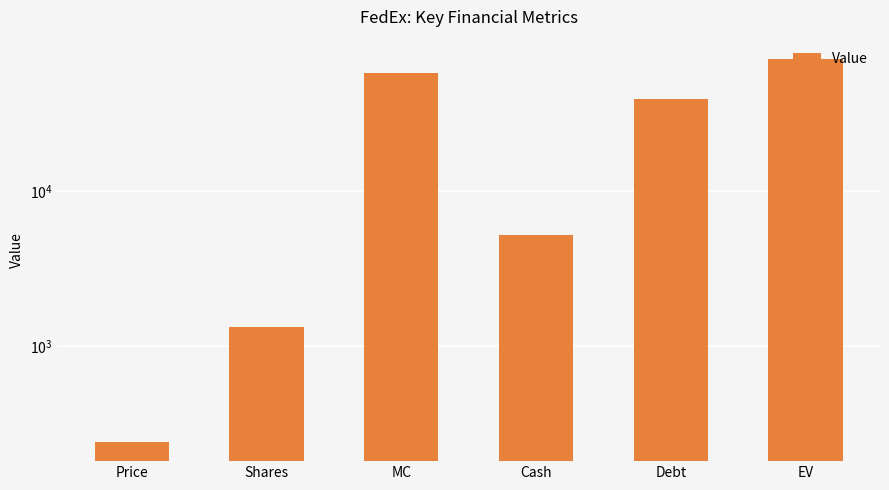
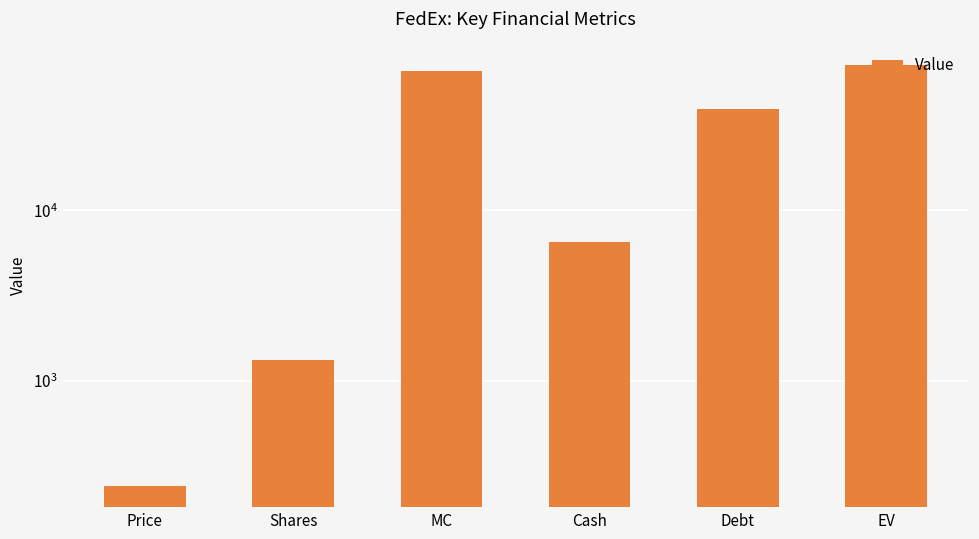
MC: 58000 -> 65000
Cash: 5200 -> 6500
